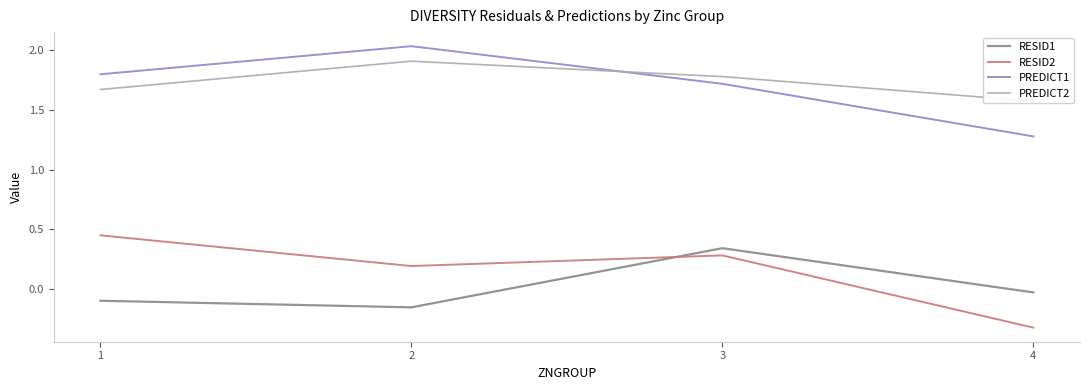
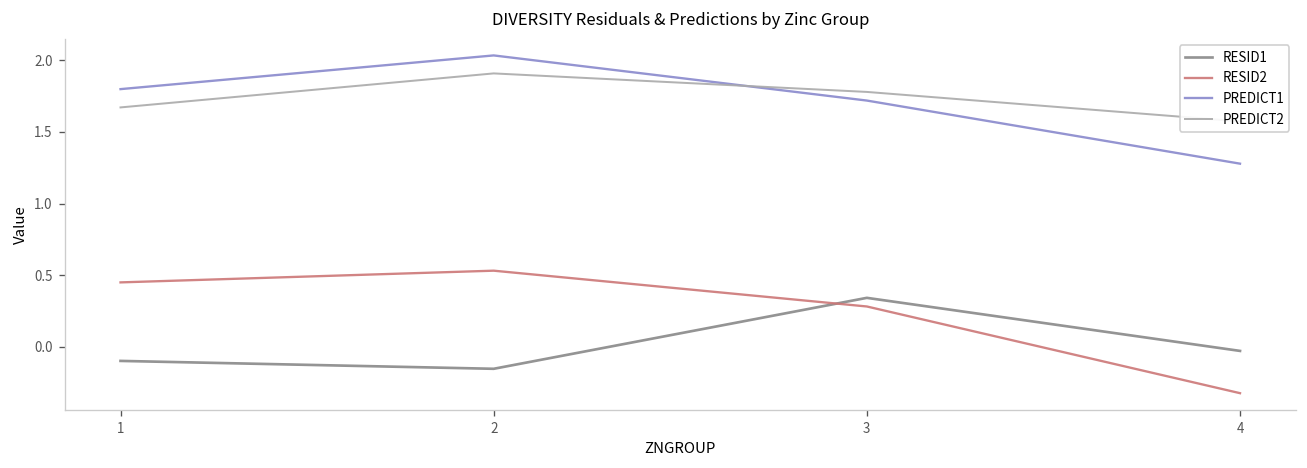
RESID2, 2: 0.19 -> 0.53
